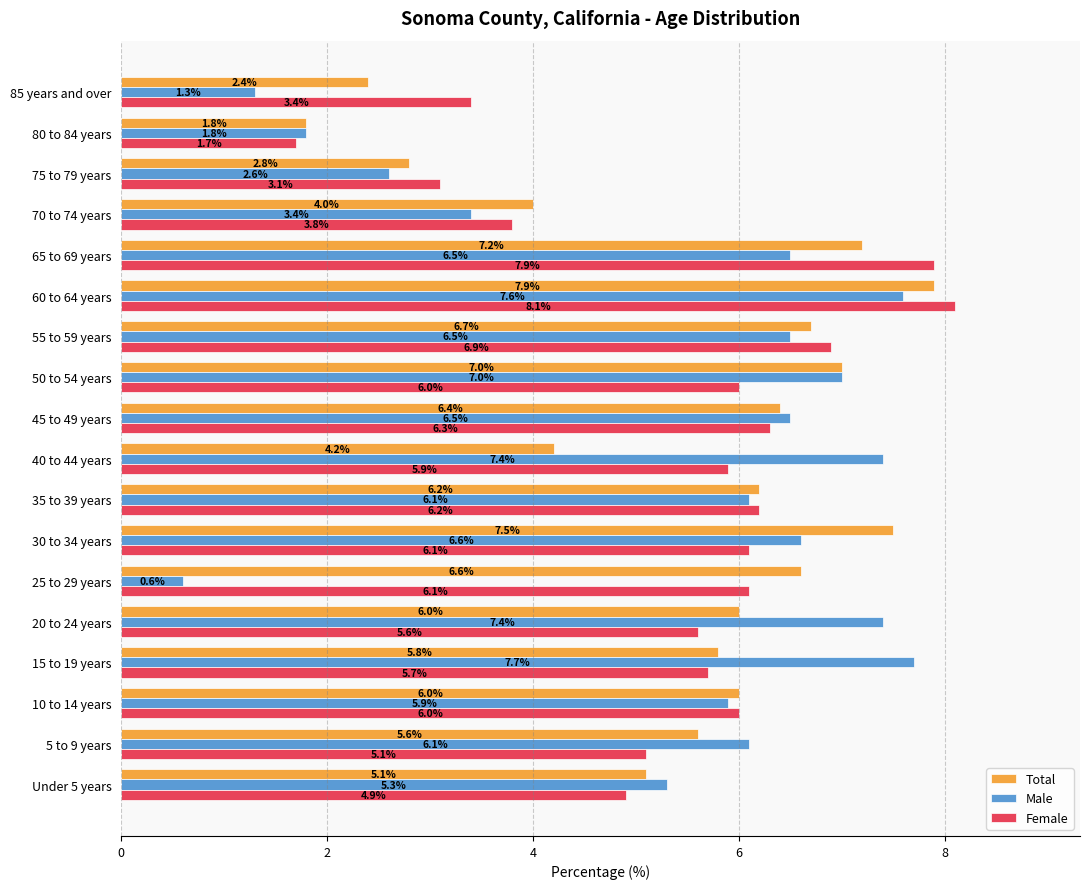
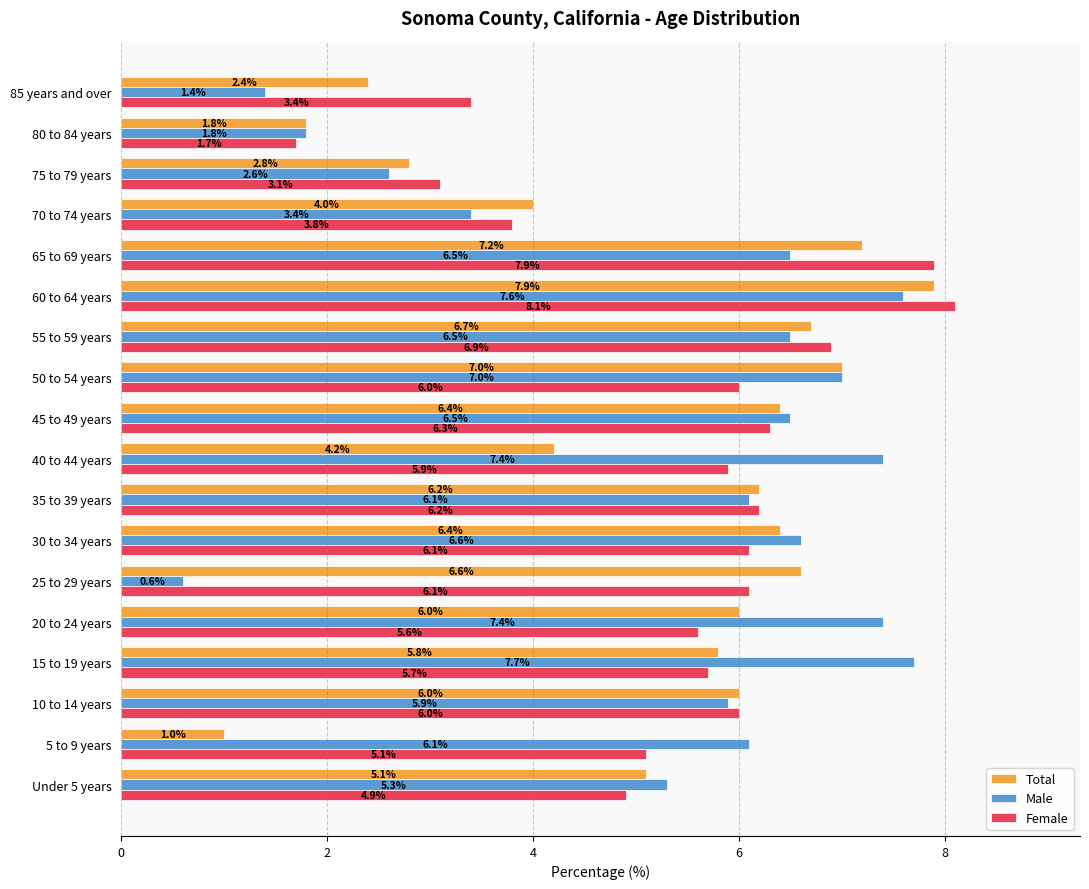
Male, 85 years and over: 1.3% -> 1.4%
Total, 30 to 34 years: 7.5% -> 6.4%
Total, 5 to 9 years: 5.6% -> 1.0%
